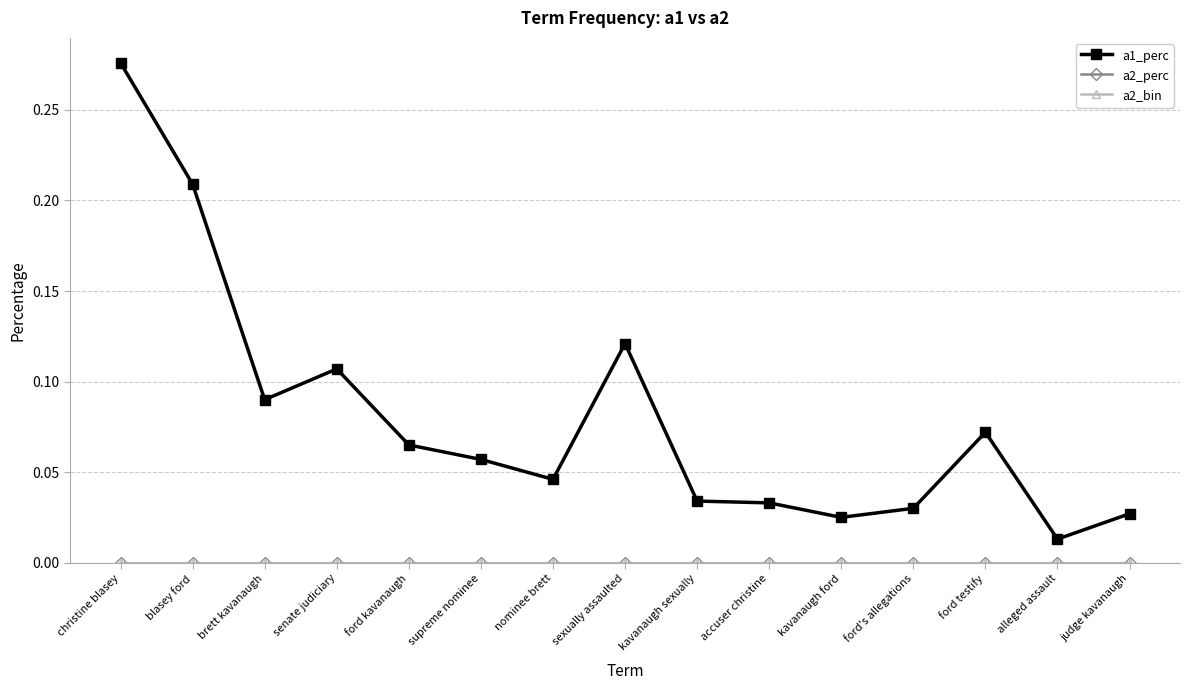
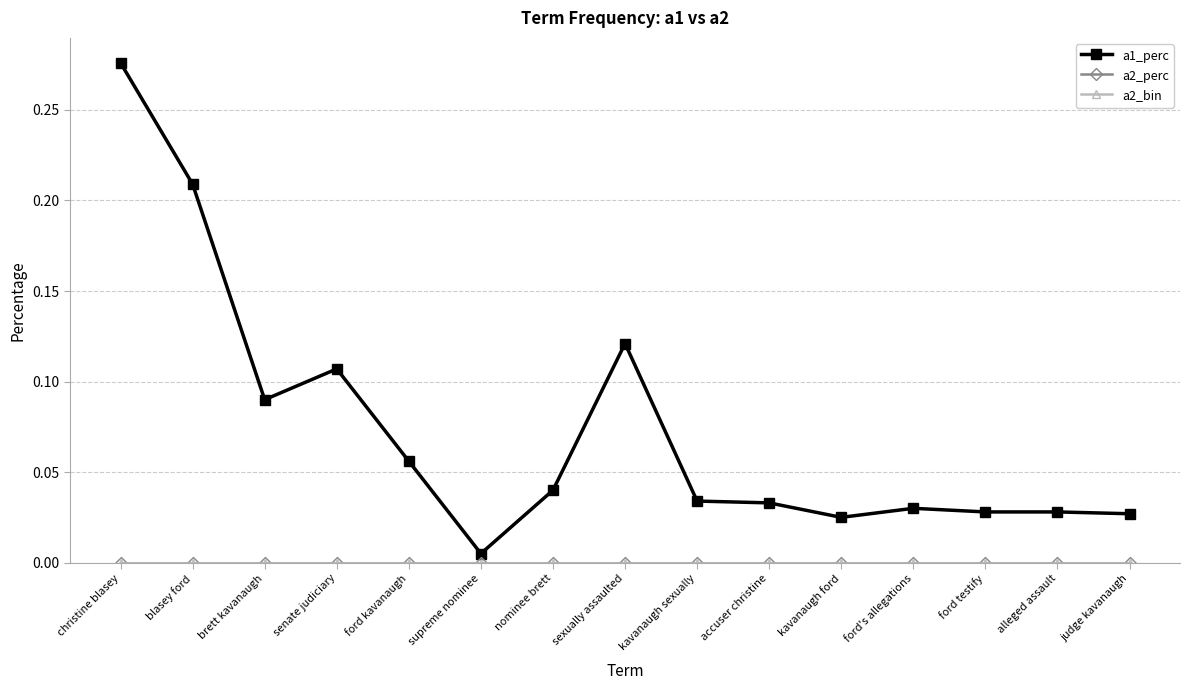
a1_perc, ford kavanaugh: 0.065 -> 0.056
a1_perc, supreme nominee: 0.057 -> 0.005
a1_perc, nominee brett: 0.046 -> 0.040
a1_perc, ford testify: 0.072 -> 0.028
a1_perc, alleged assault: 0.013 -> 0.028
